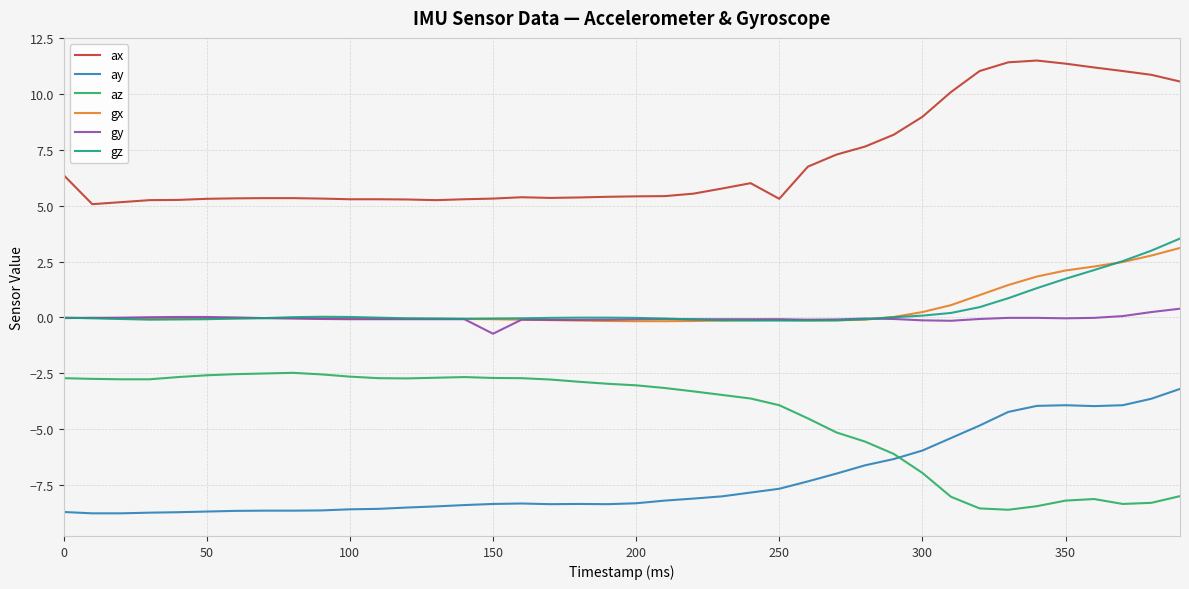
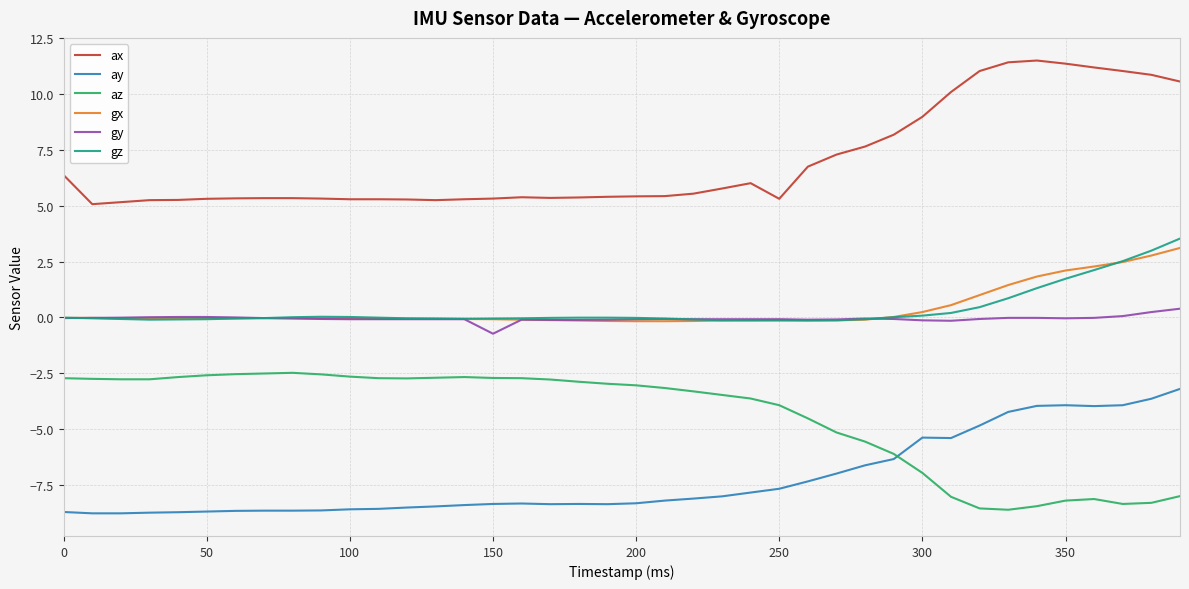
ay, 300: -6.0 -> -5.4
